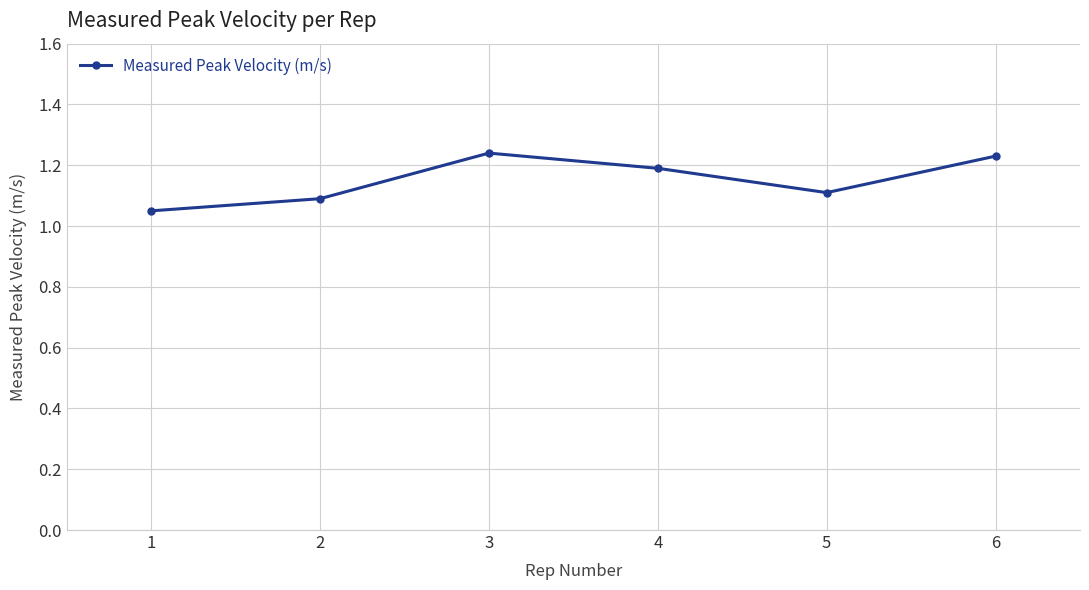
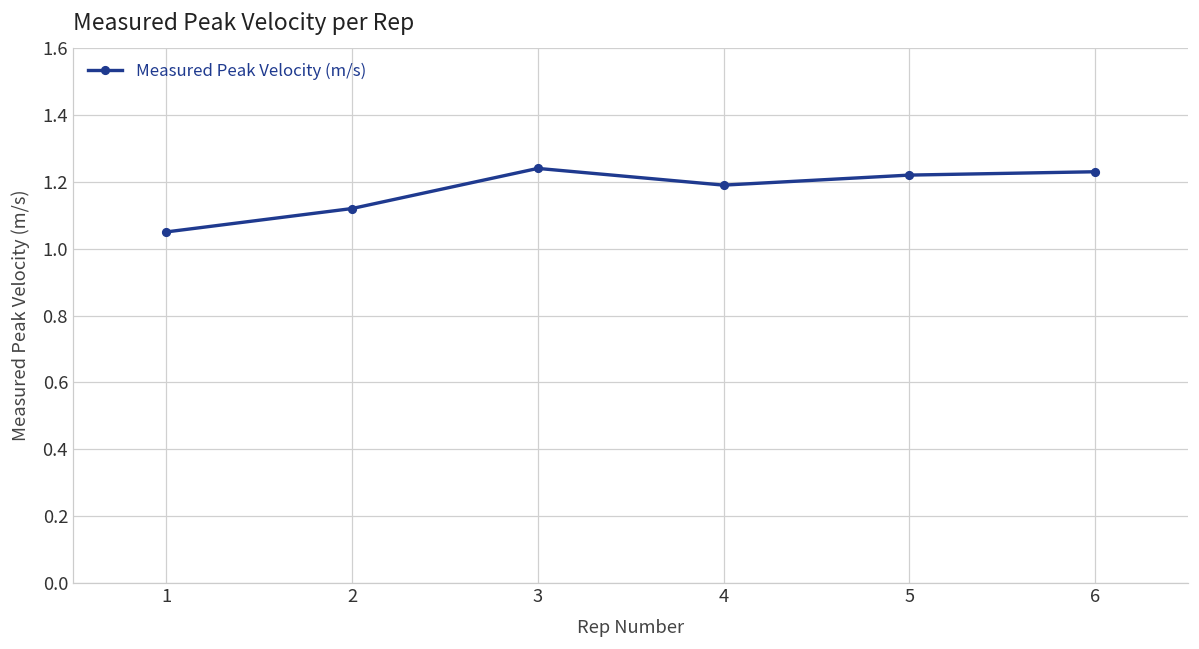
2: 1.09 -> 1.12
5: 1.11 -> 1.22
